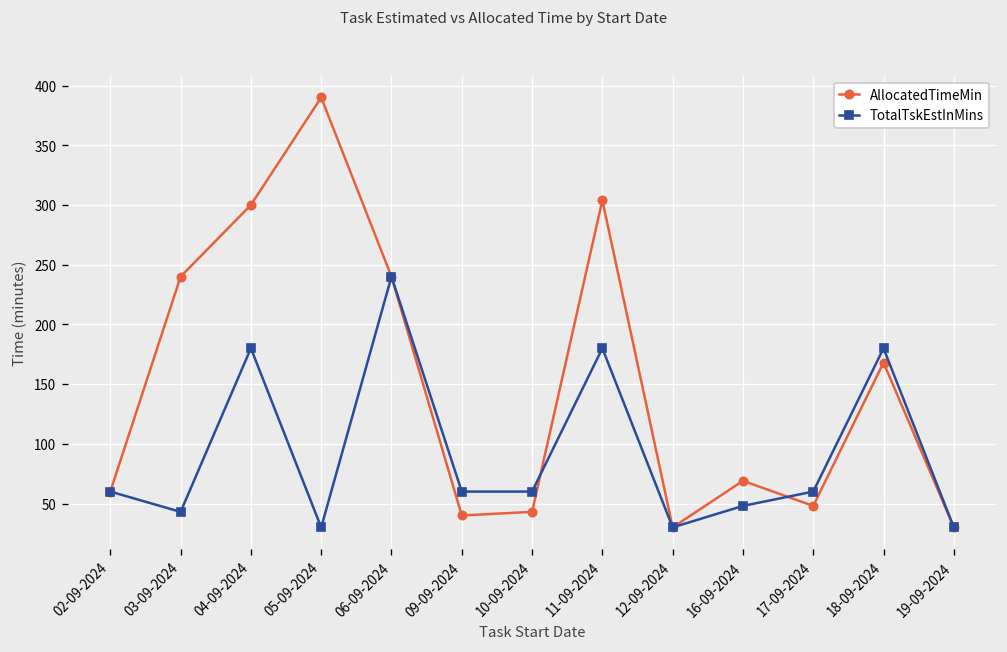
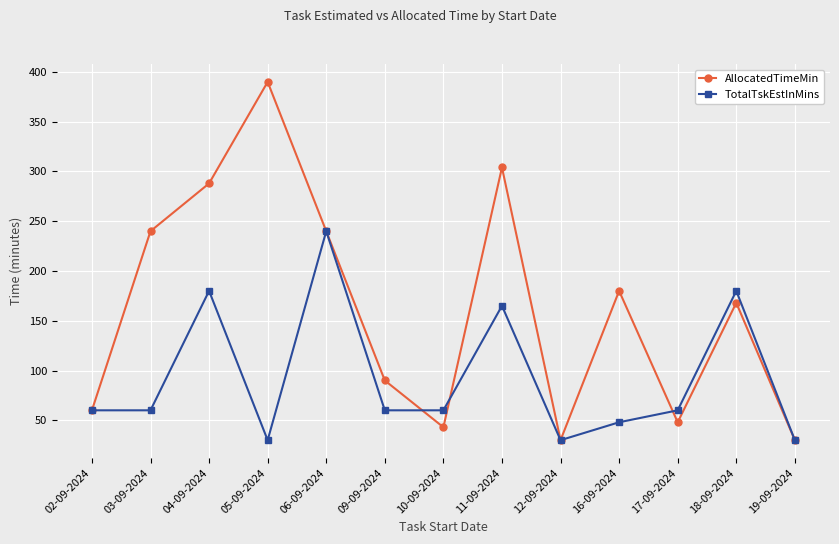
TotalTskEstInMins, 03-09-2024: 40 -> 60
AllocatedTimeMin, 04-09-2024: 300 -> 290
AllocatedTimeMin, 09-09-2024: 40 -> 90
TotalTskEstInMins, 11-09-2024: 180 -> 170
AllocatedTimeMin, 16-09-2024: 70 -> 180
